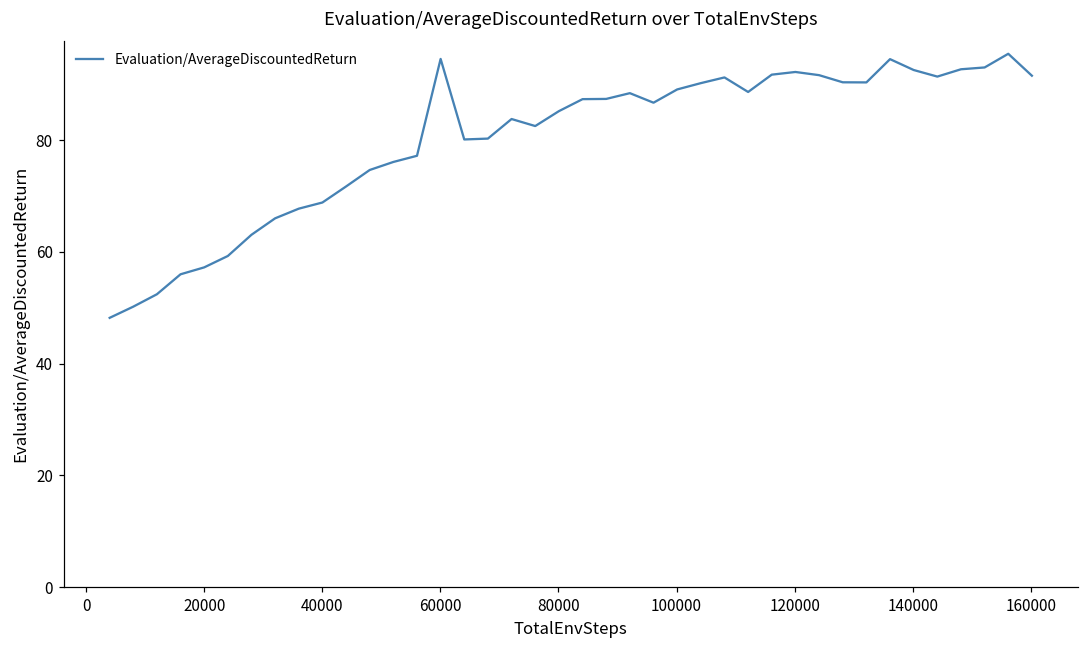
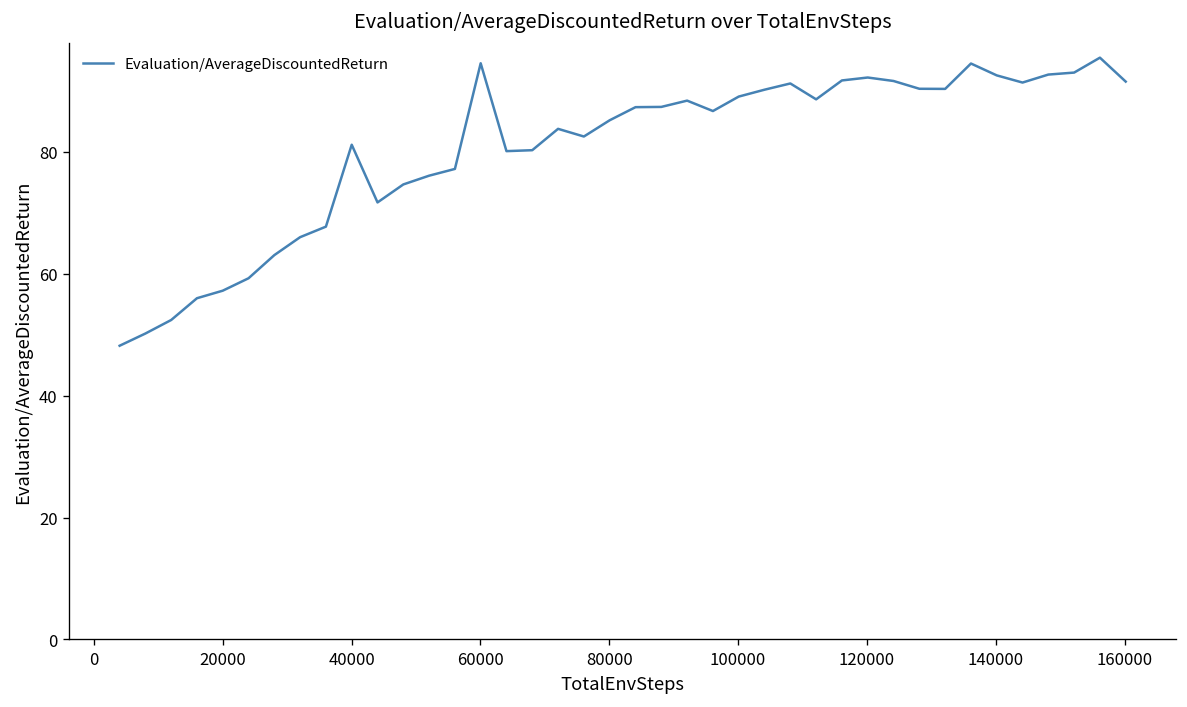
40000: 69 -> 81
